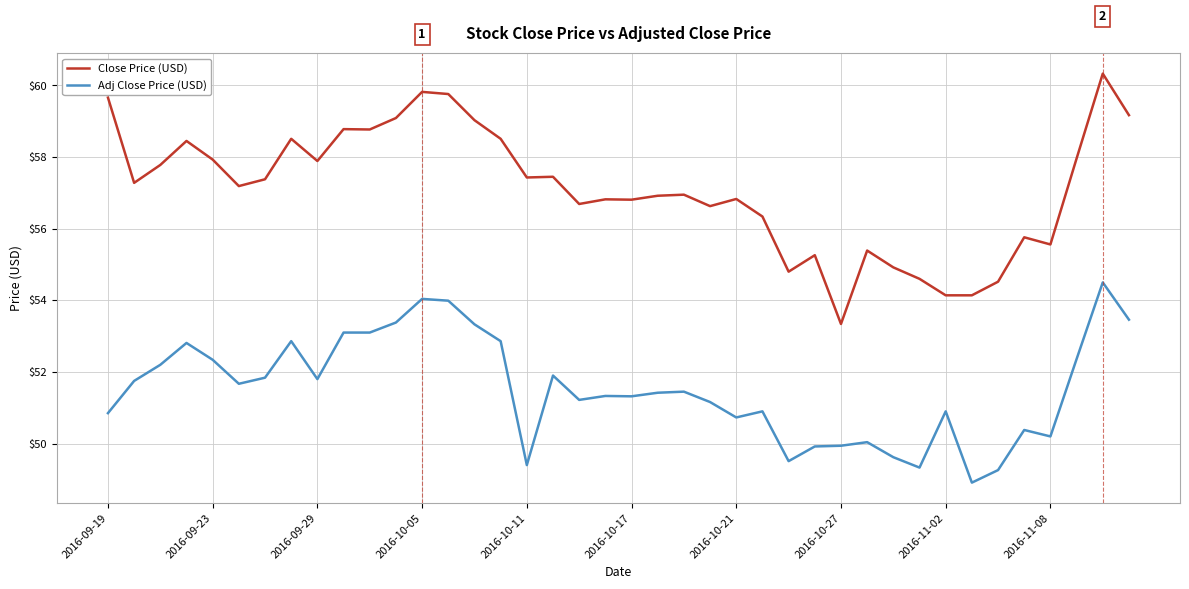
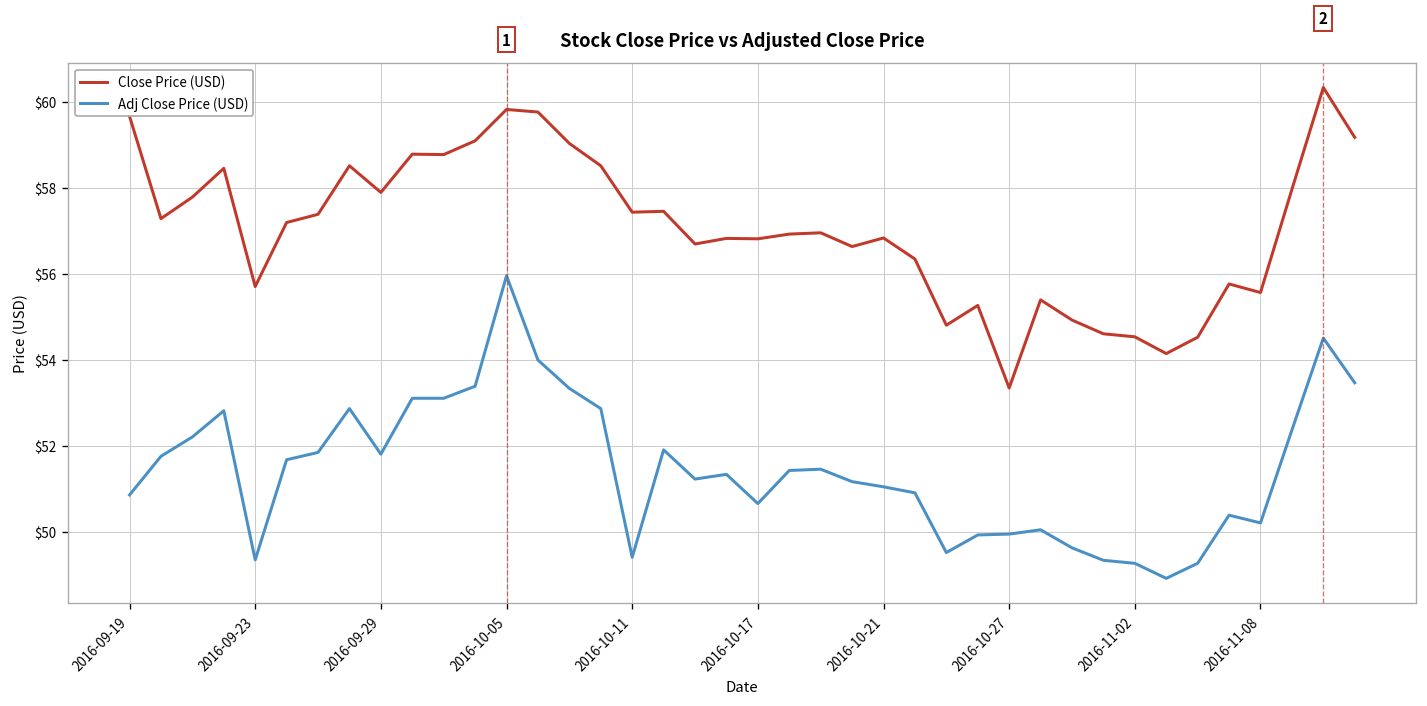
Close Price (USD), 2016-09-23: $57.9 -> $55.7
Adj Close Price (USD), 2016-09-23: $52.3 -> $49.3
Adj Close Price (USD), 2016-10-05: $54.0 -> $56.0
Adj Close Price (USD), 2016-10-17: $51.3 -> $50.7
Adj Close Price (USD), 2016-10-21: $50.7 -> $51.0
Close Price (USD), 2016-11-02: $54.1 -> $54.5
Adj Close Price (USD), 2016-11-02: $50.9 -> $49.3
